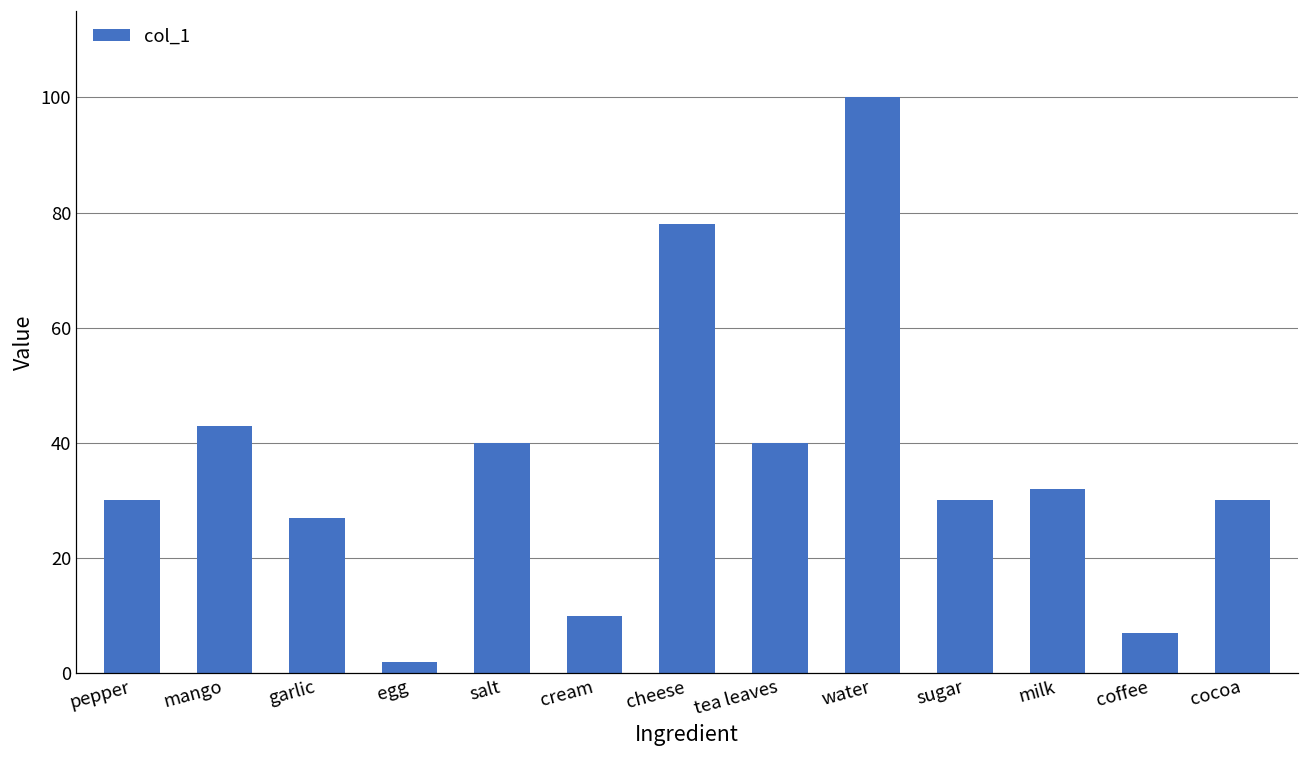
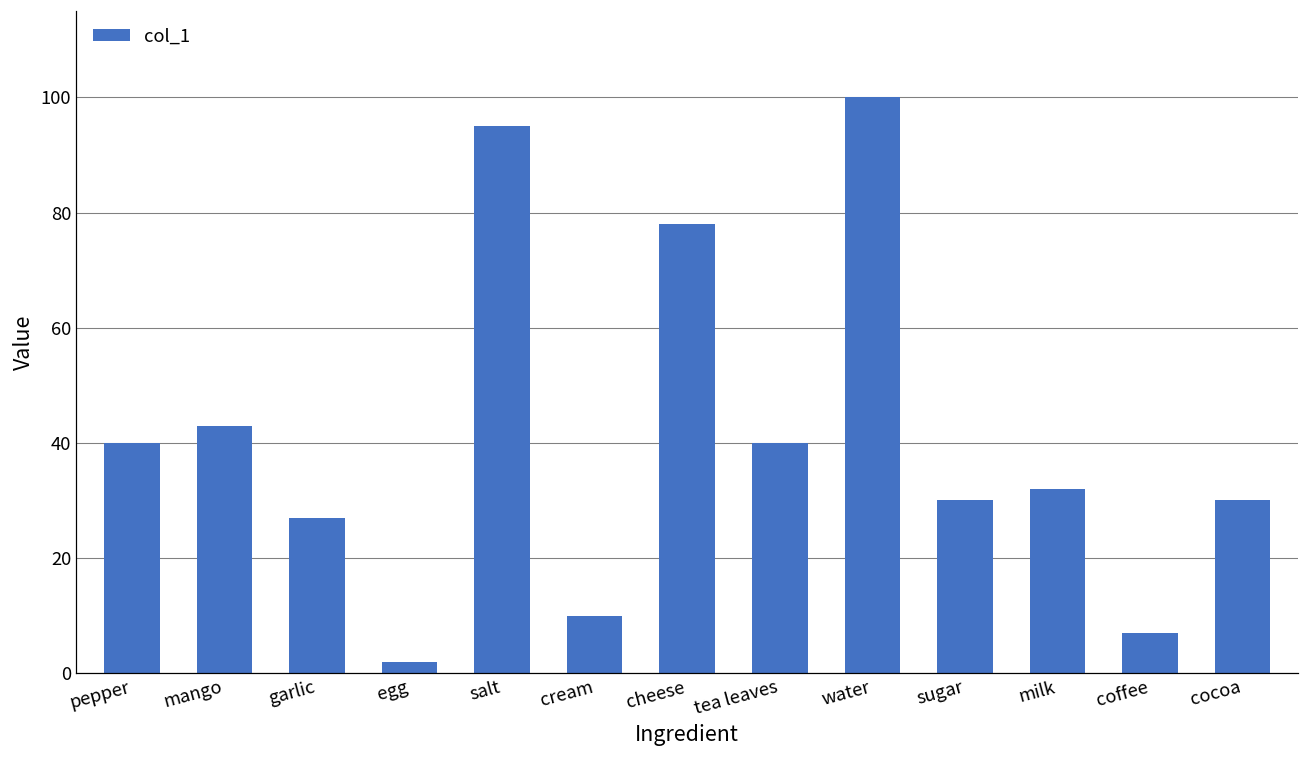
pepper: 30 -> 40
salt: 40 -> 95
